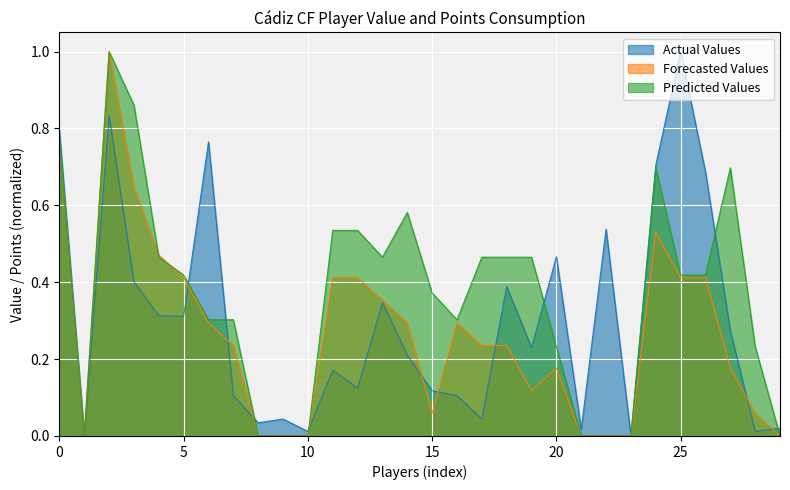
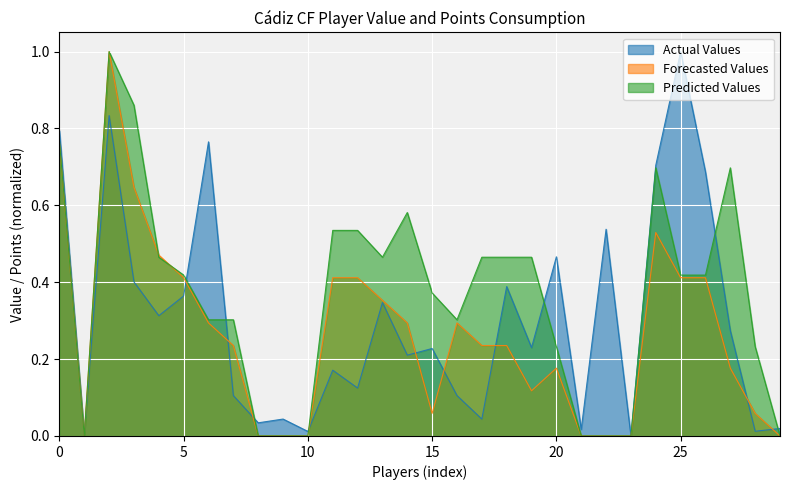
Actual Values, 5: 0.31 -> 0.36
Actual Values, 15: 0.12 -> 0.23
